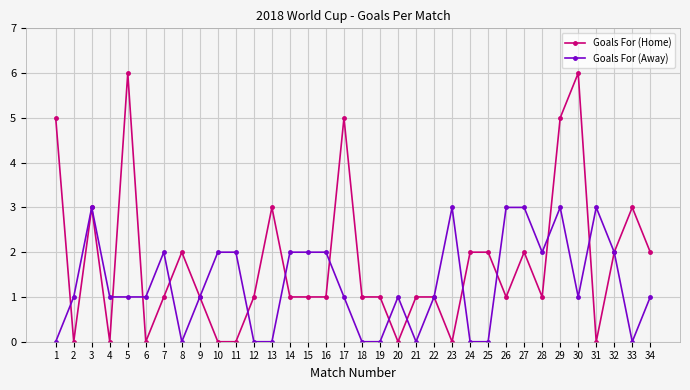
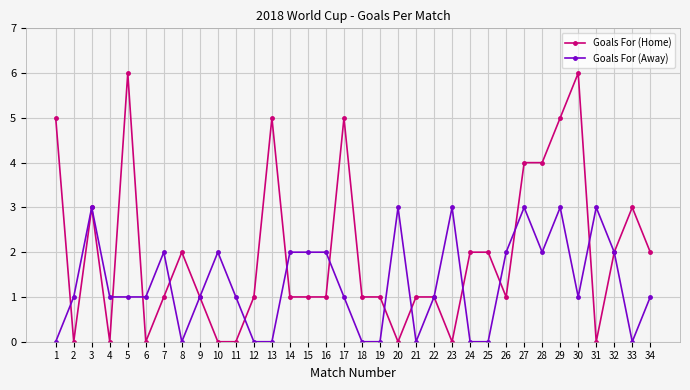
Goals For (Away), 11: 2 -> 1
Goals For (Home), 13: 3 -> 5
Goals For (Away), 20: 1 -> 3
Goals For (Away), 26: 3 -> 2
Goals For (Home), 27: 2 -> 4
Goals For (Home), 28: 1 -> 4
